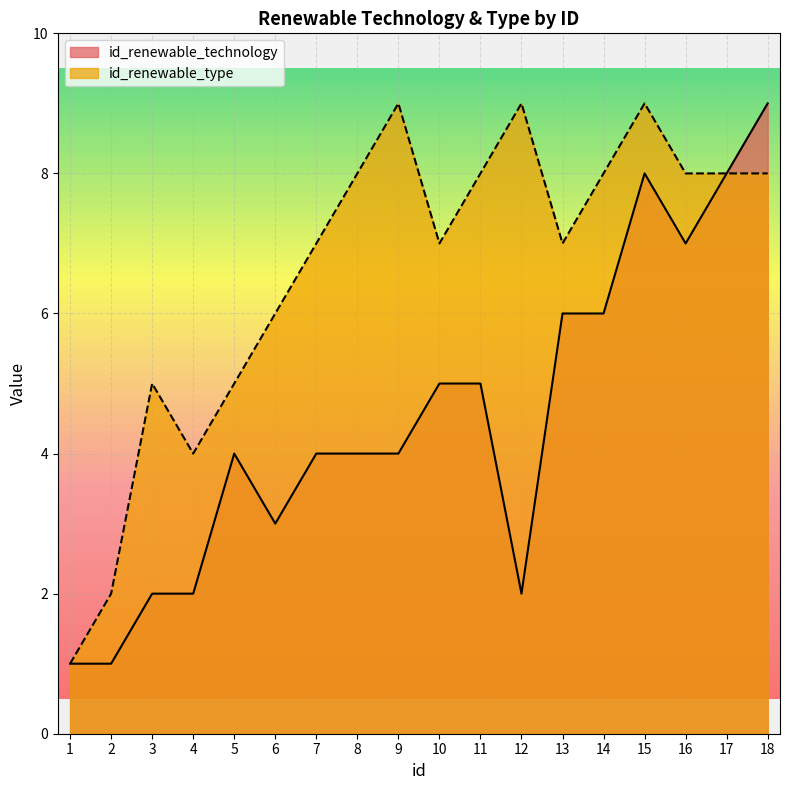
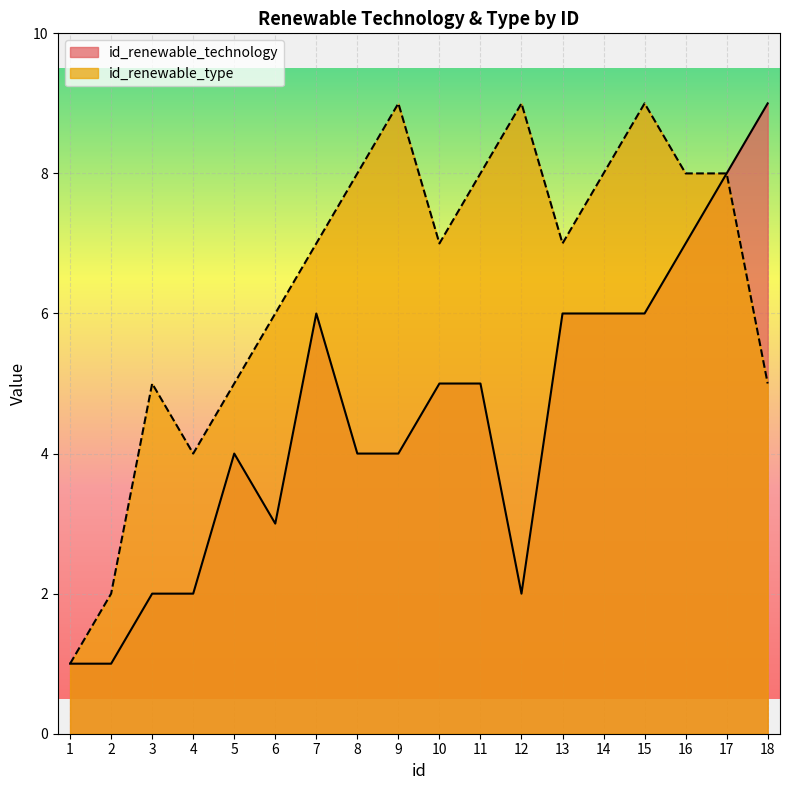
id_renewable_technology, 7: 4 -> 6
id_renewable_technology, 15: 8 -> 6
id_renewable_type, 18: 8 -> 5
